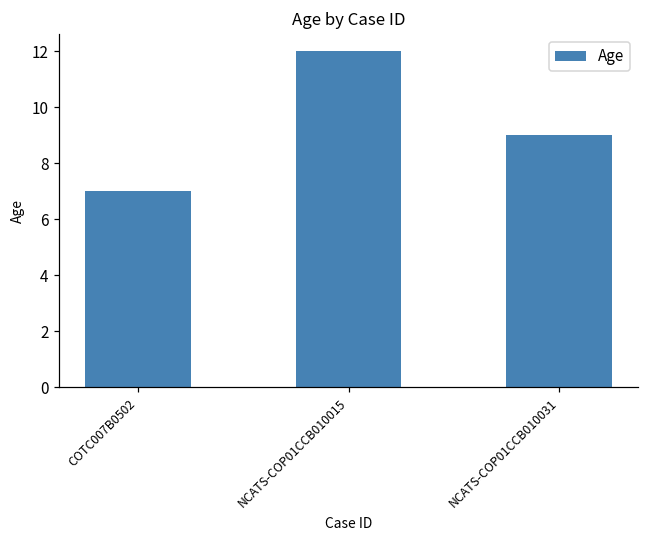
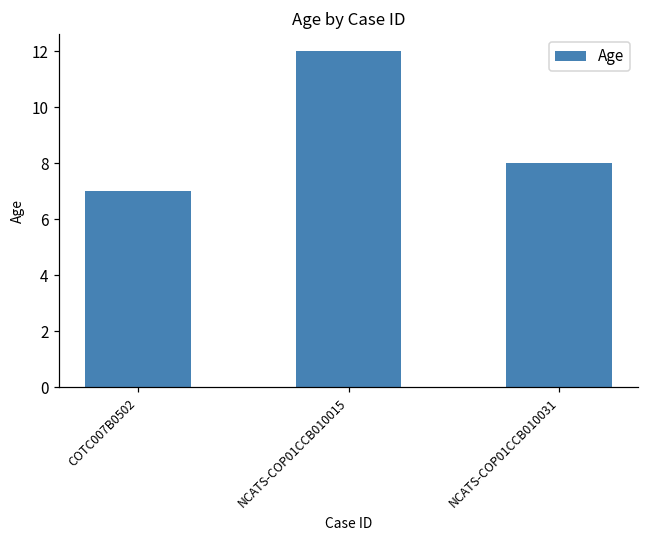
NCATS-COP01CCB010031: 9 -> 8
